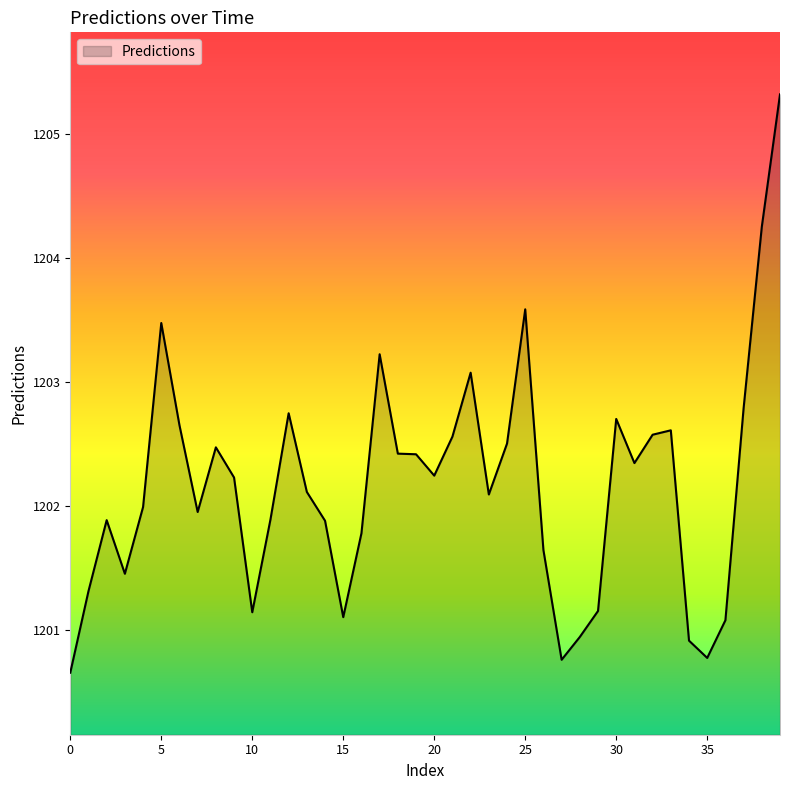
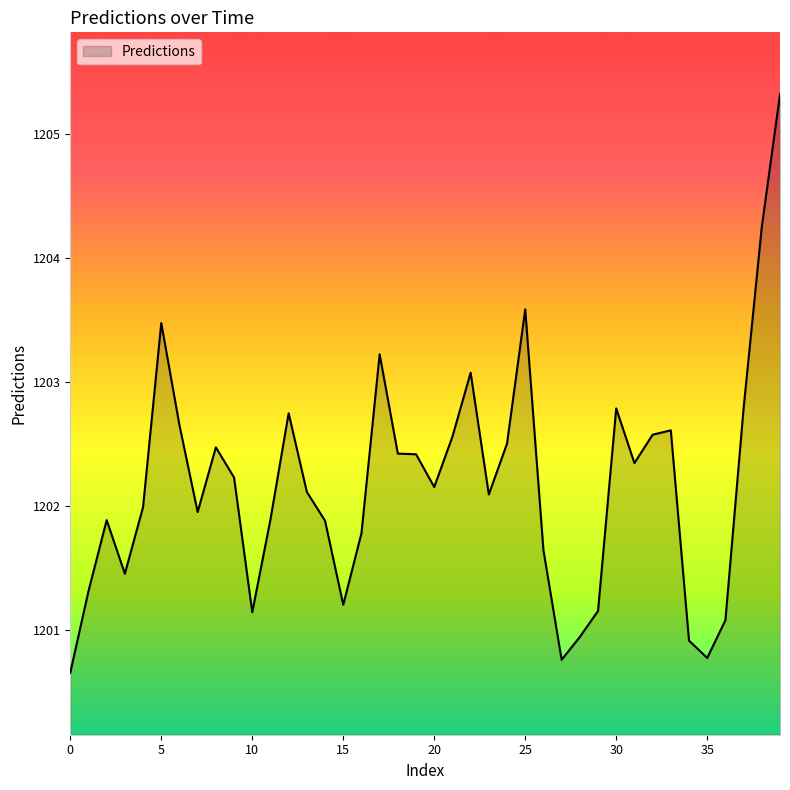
15: 1201.10 -> 1201.20
20: 1202.24 -> 1202.15
30: 1202.70 -> 1202.79
